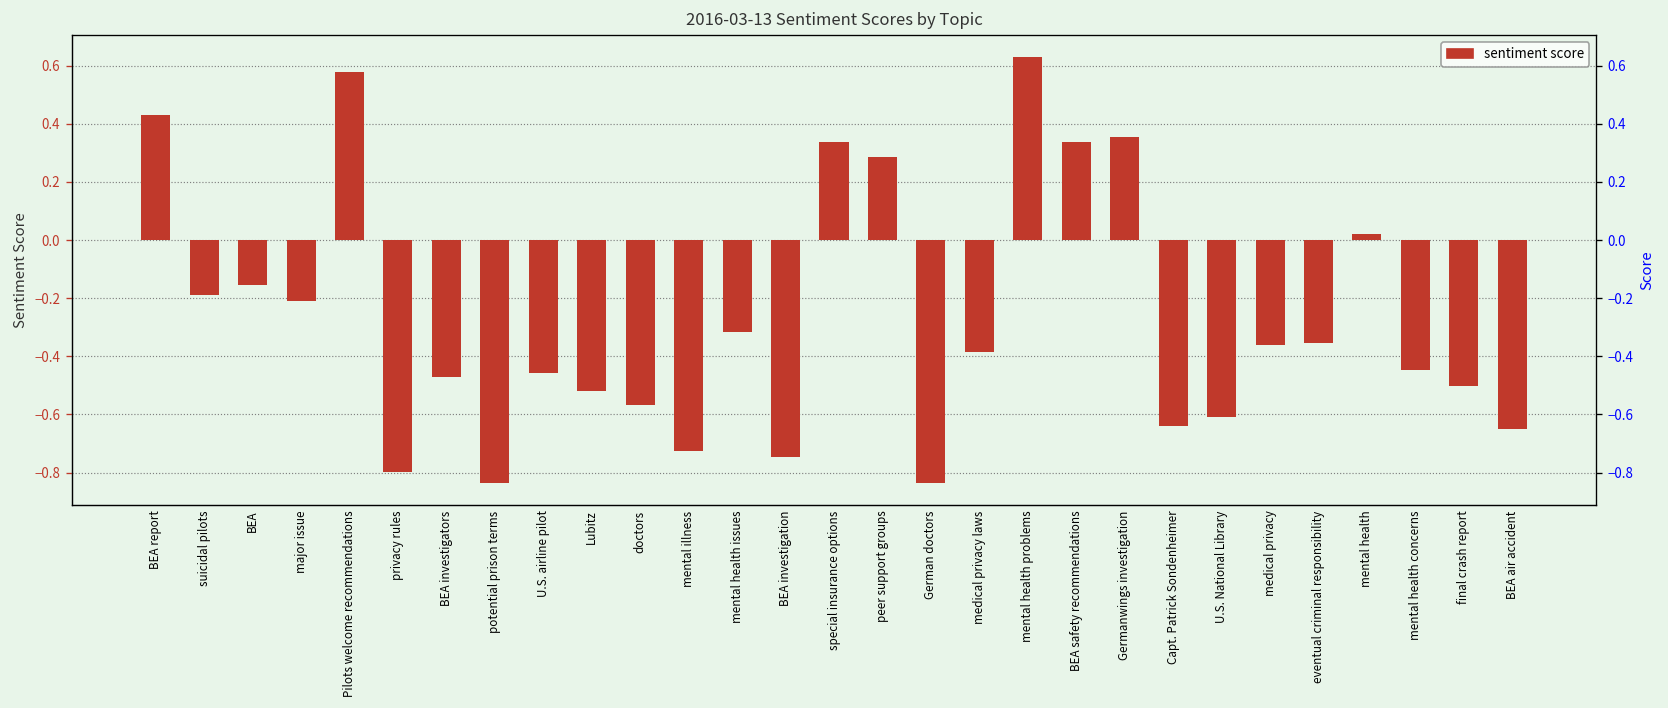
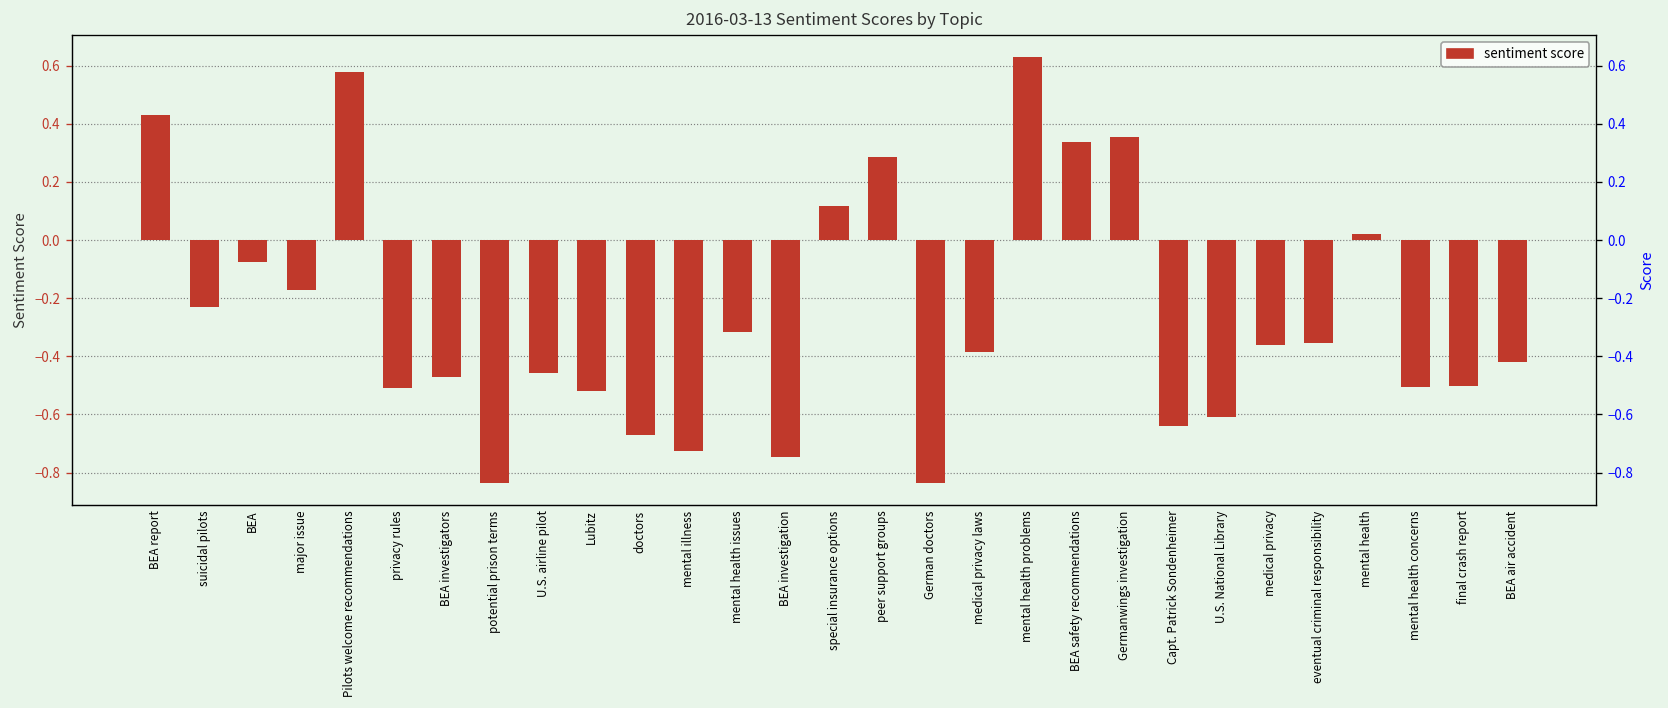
suicidal pilots: -0.19 -> -0.23
BEA: -0.16 -> -0.07
major issue: -0.21 -> -0.17
privacy rules: -0.80 -> -0.51
doctors: -0.57 -> -0.67
special insurance options: 0.34 -> 0.12
mental health concerns: -0.45 -> -0.51
BEA air accident: -0.65 -> -0.42
